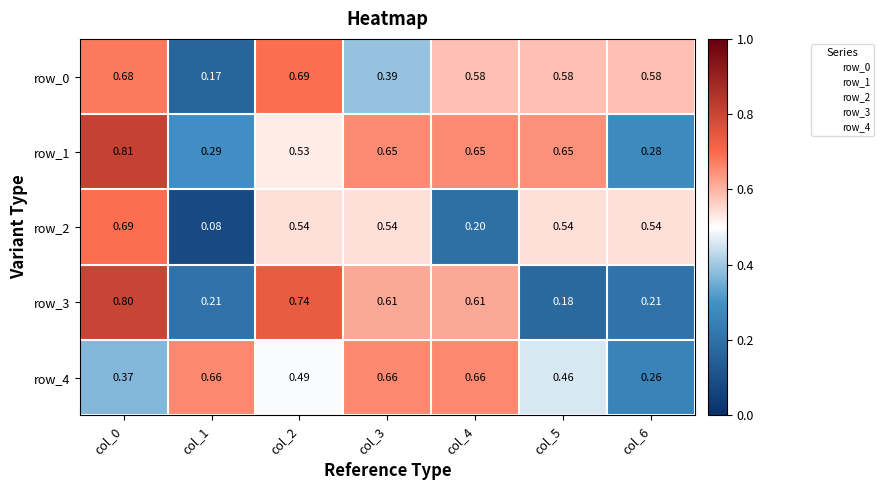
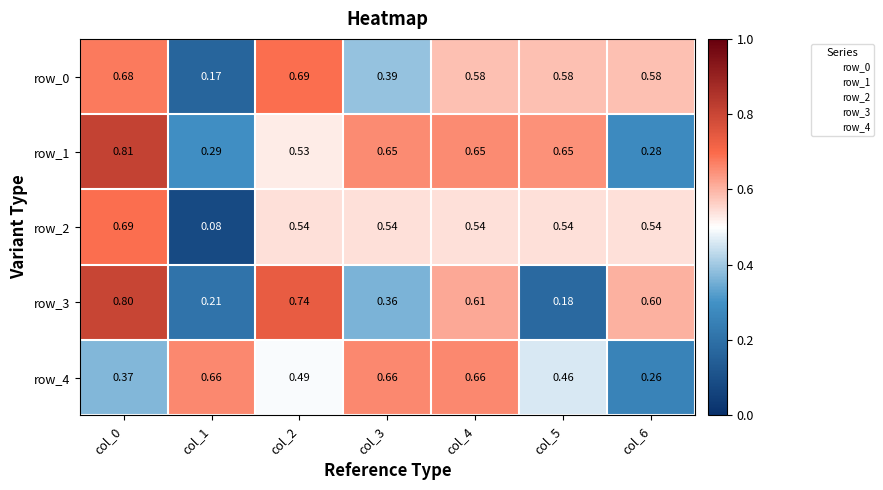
row_2, col_4: 0.20 -> 0.54
row_3, col_3: 0.61 -> 0.36
row_3, col_6: 0.21 -> 0.60
